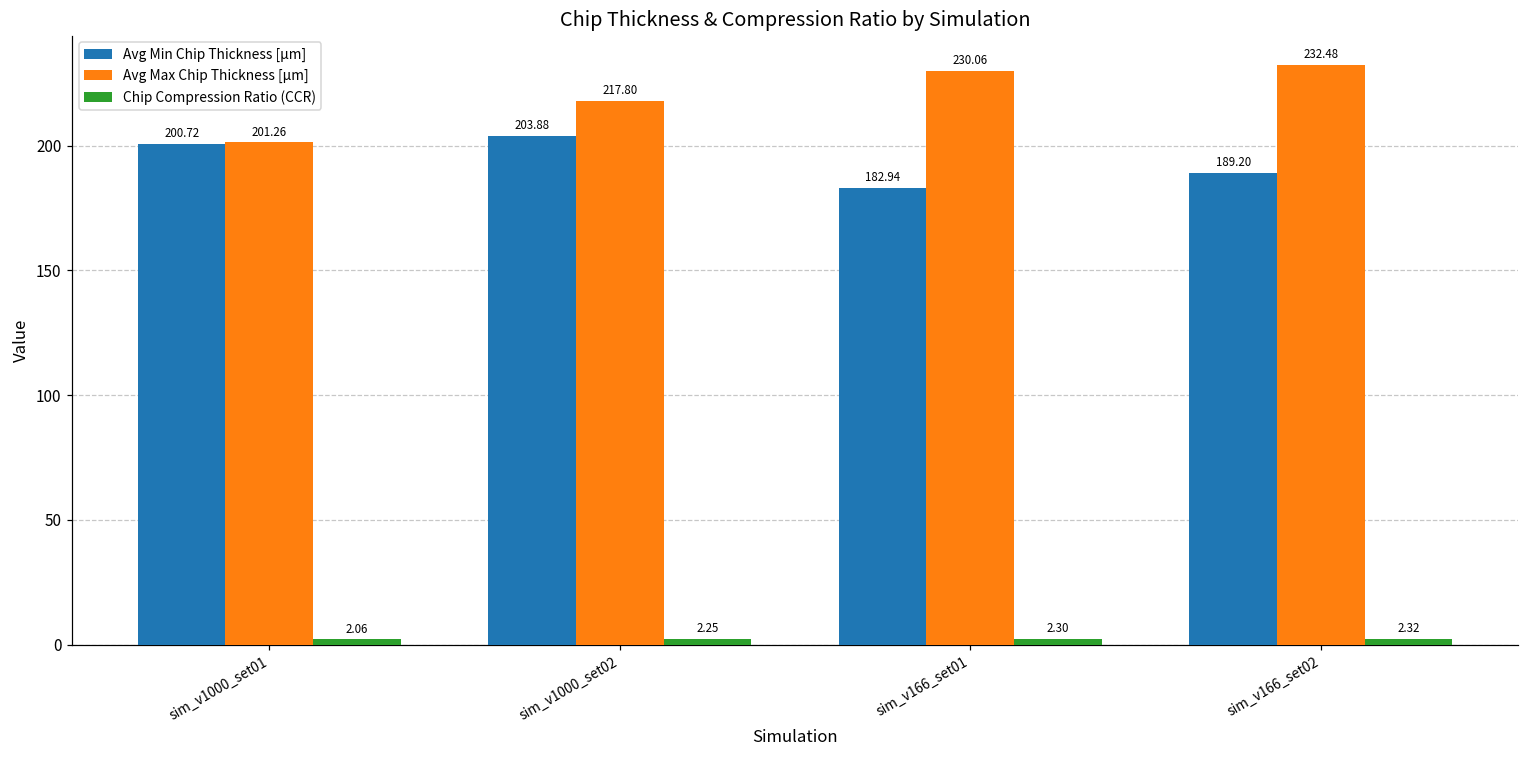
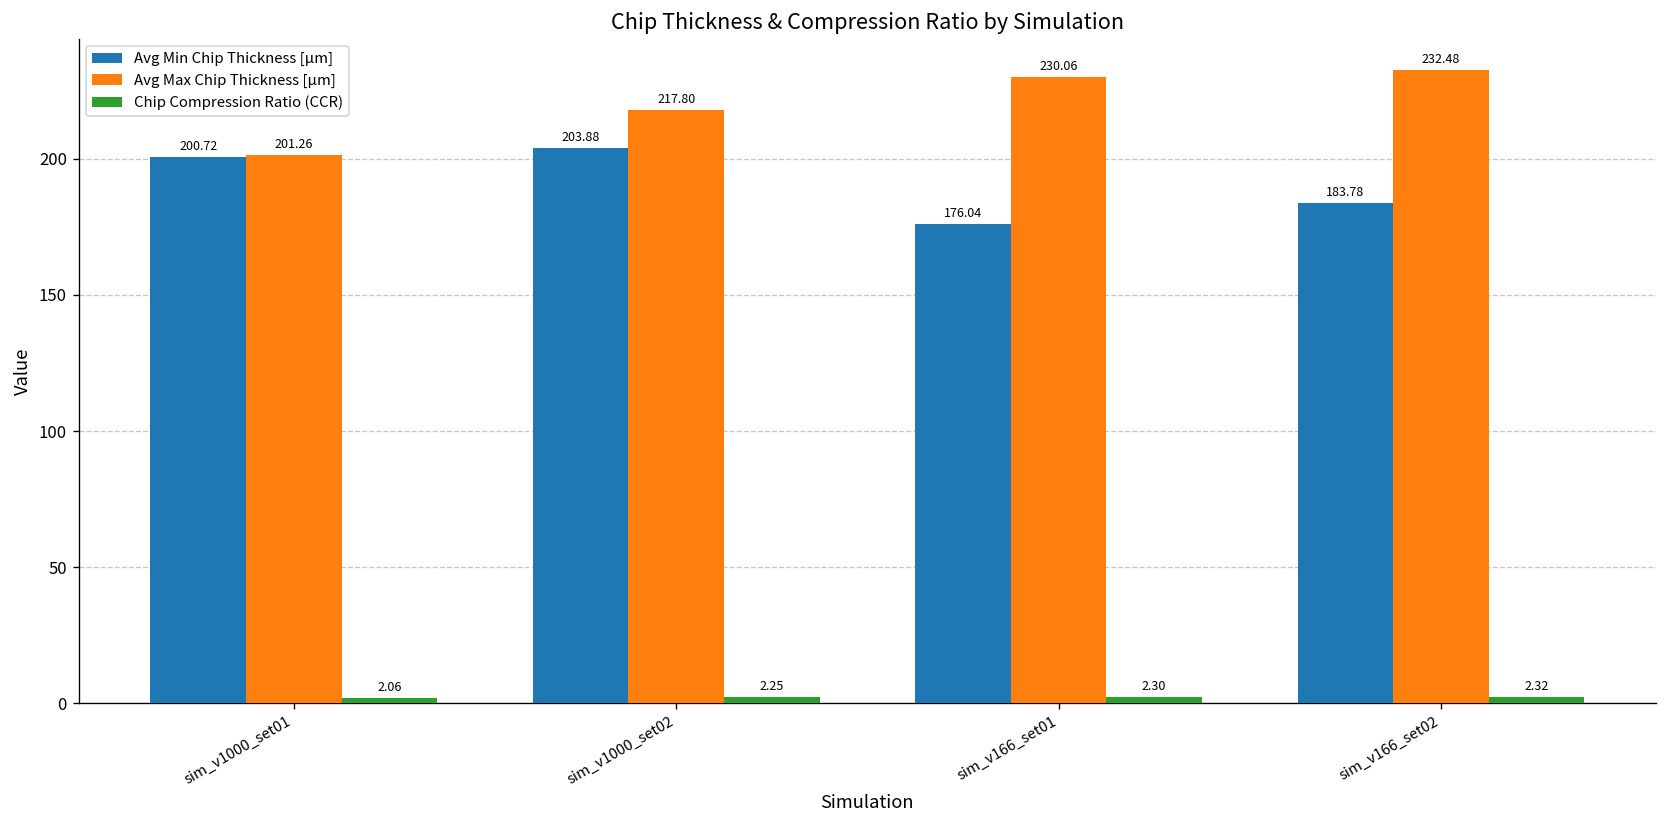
Avg Min Chip Thickness [µm], sim_v166_set01: 182.94 -> 176.04
Avg Min Chip Thickness [µm], sim_v166_set02: 189.20 -> 183.78
